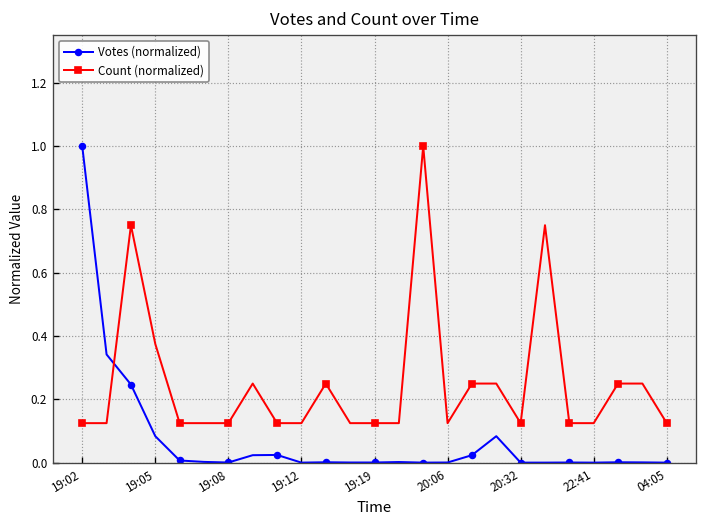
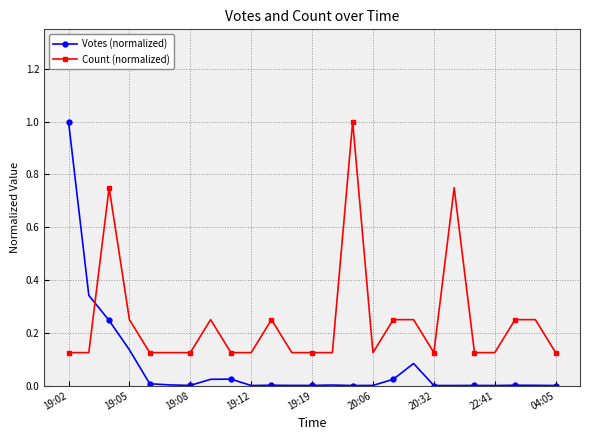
Votes (normalized), 19:05: 0.08 -> 0.14
Count (normalized), 19:05: 0.38 -> 0.25
